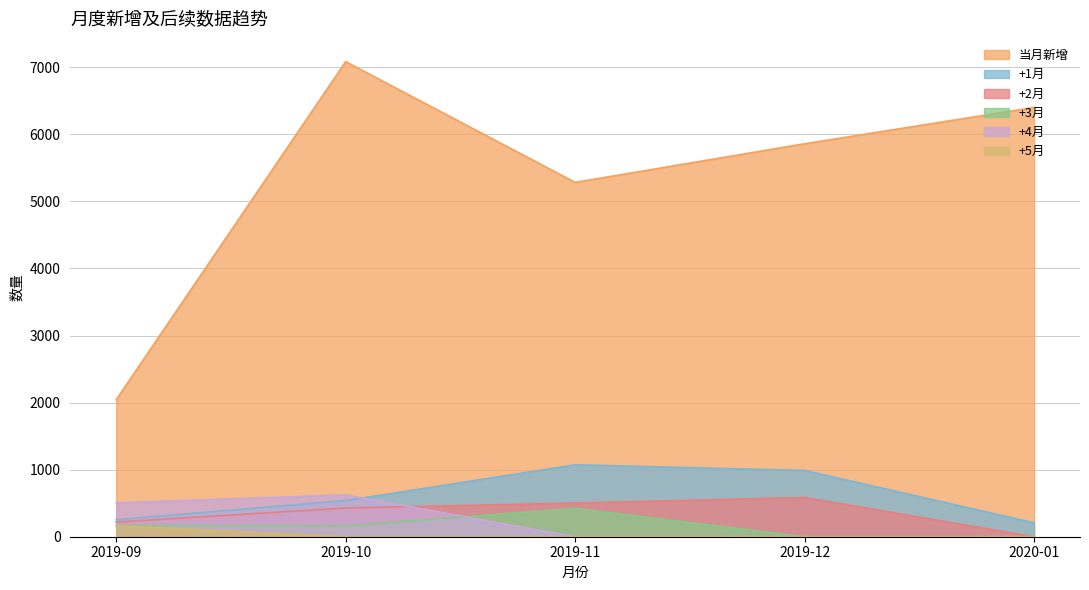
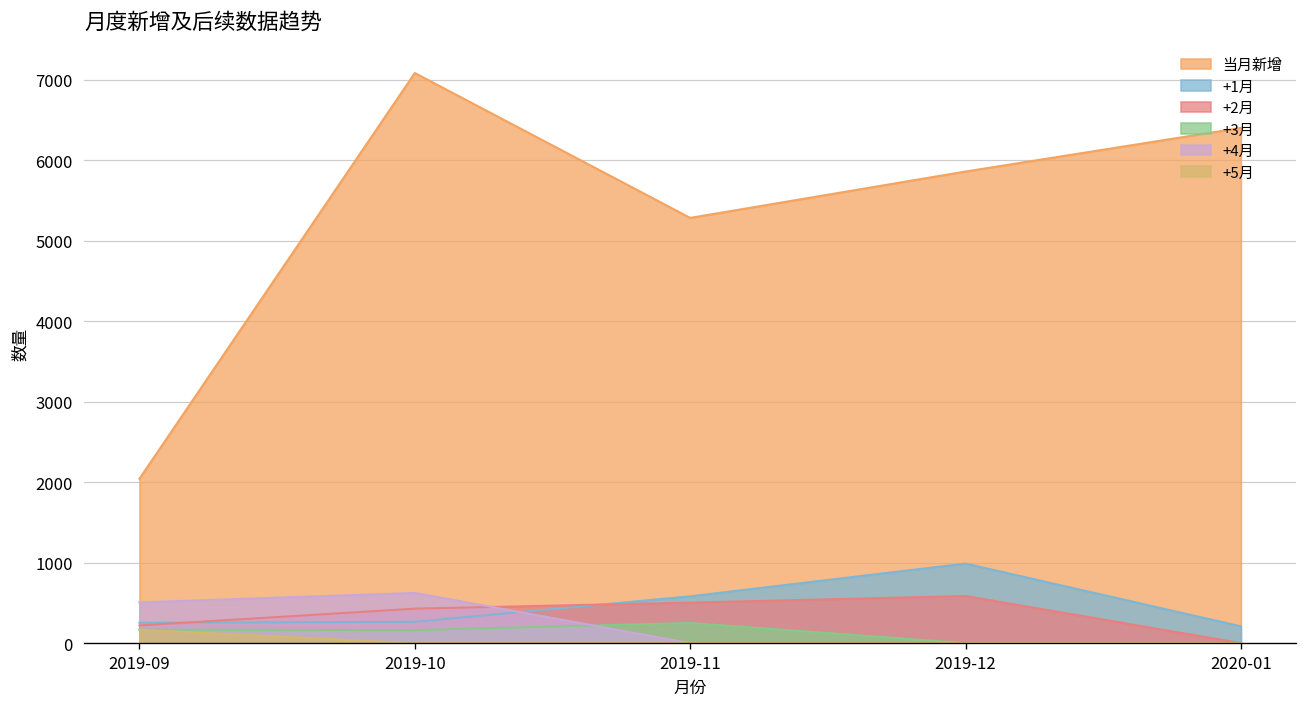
+1月, 2019-10: 500 -> 300
+1月, 2019-11: 1100 -> 600
+3月, 2019-11: 400 -> 300
